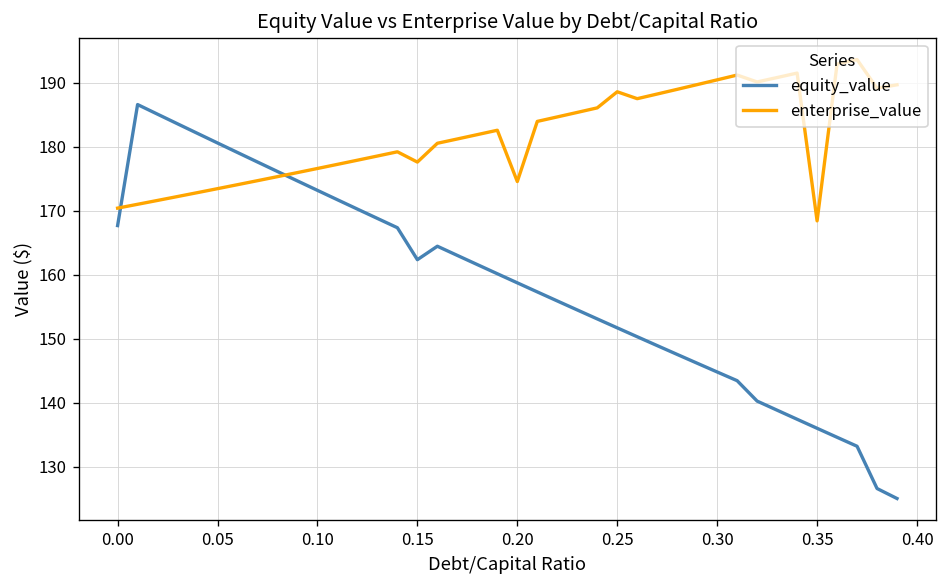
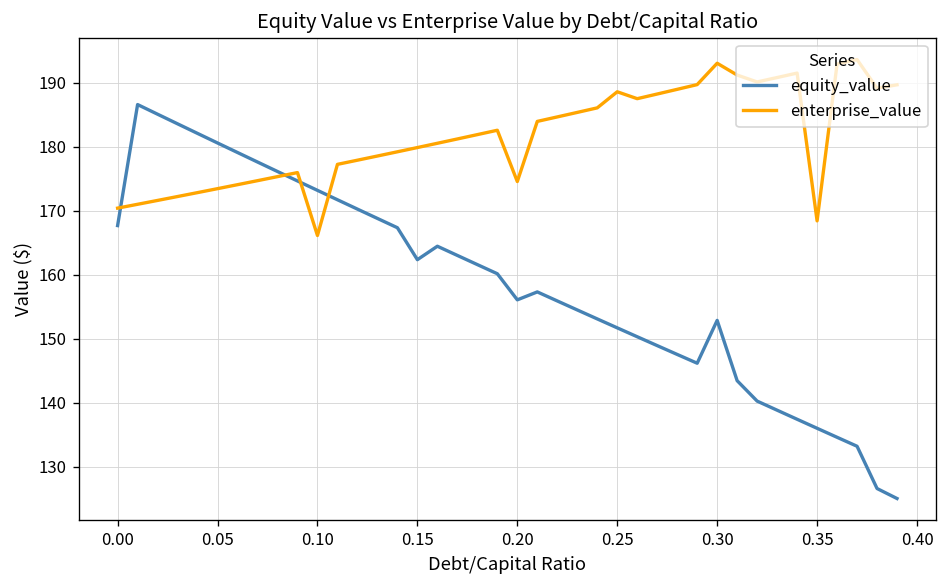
enterprise_value, 0.10: 177 -> 166
enterprise_value, 0.15: 178 -> 180
equity_value, 0.20: 159 -> 156
equity_value, 0.30: 145 -> 153
enterprise_value, 0.30: 190 -> 193
